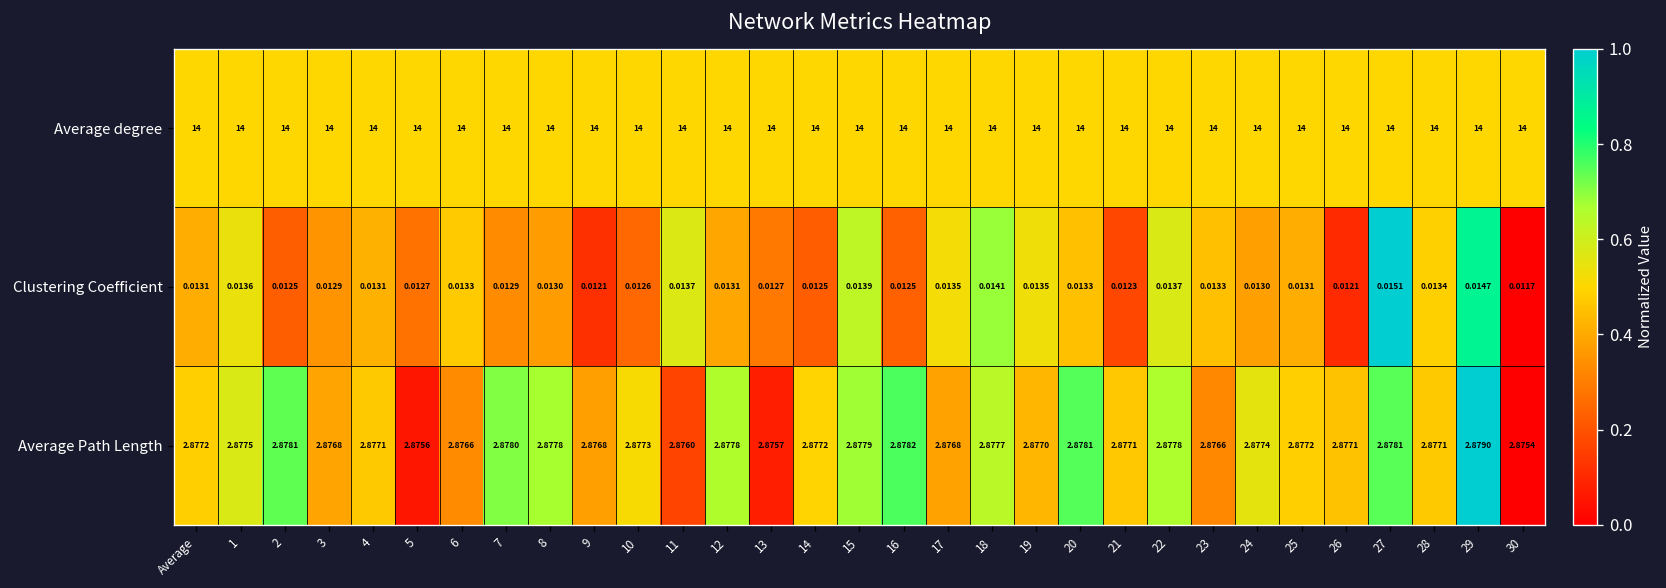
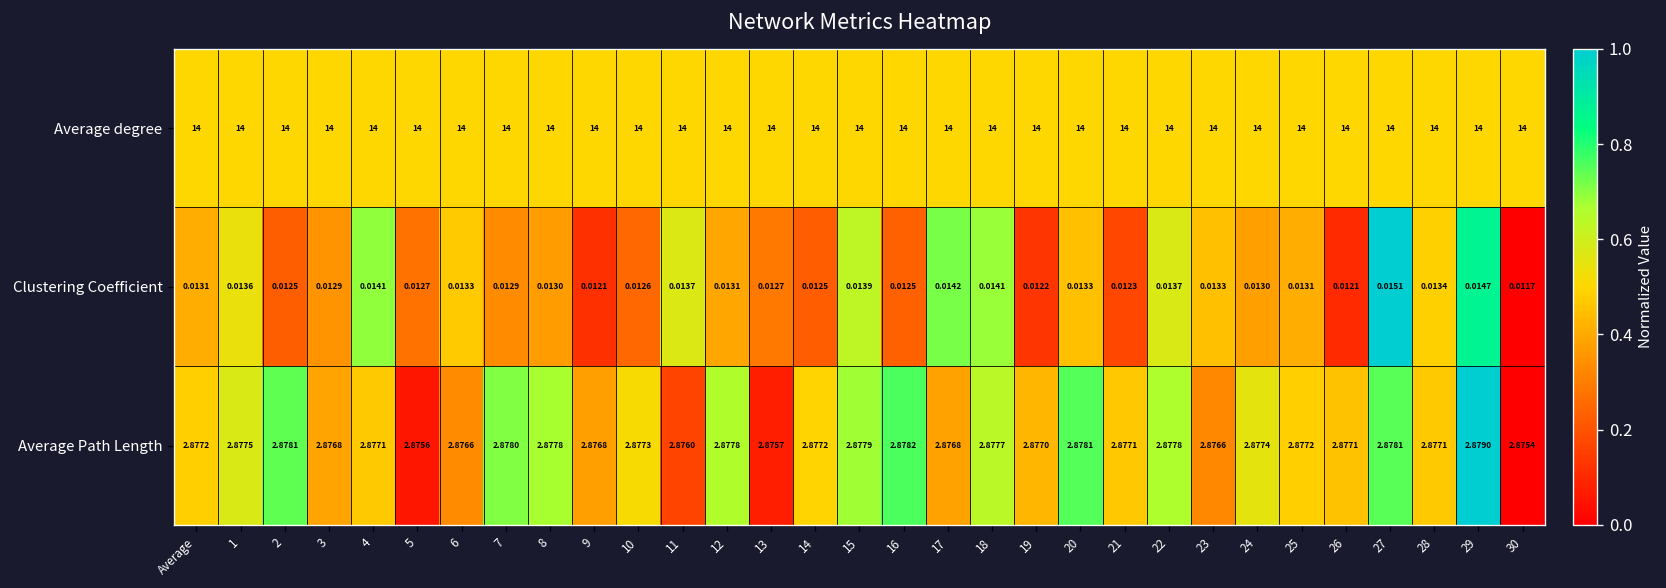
Clustering Coefficient, 4: 0.0131 -> 0.0141
Clustering Coefficient, 17: 0.0135 -> 0.0142
Clustering Coefficient, 19: 0.0135 -> 0.0122
